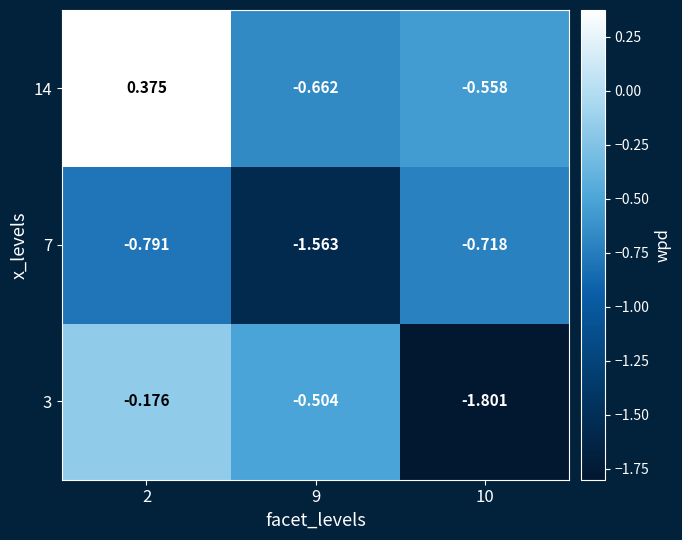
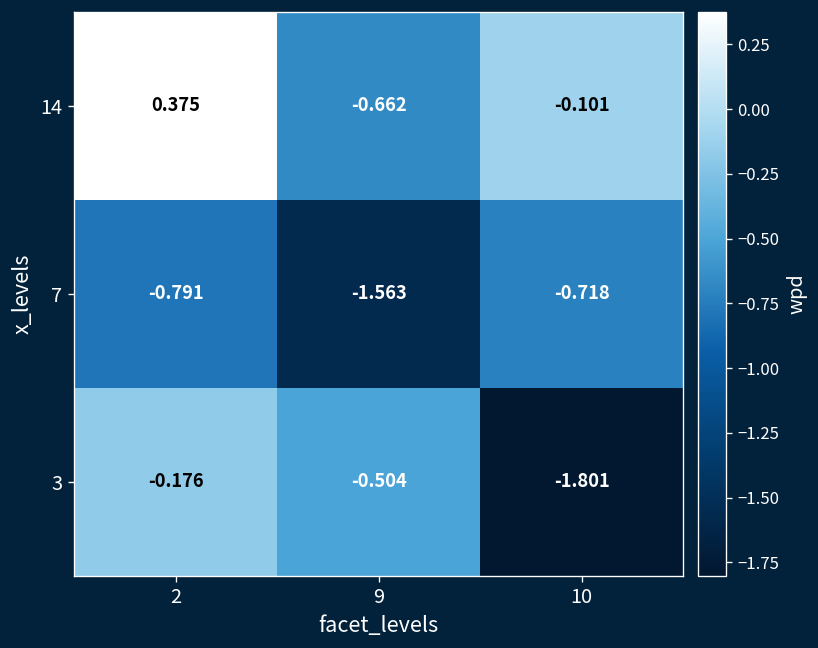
14, 10: -0.558 -> -0.101
